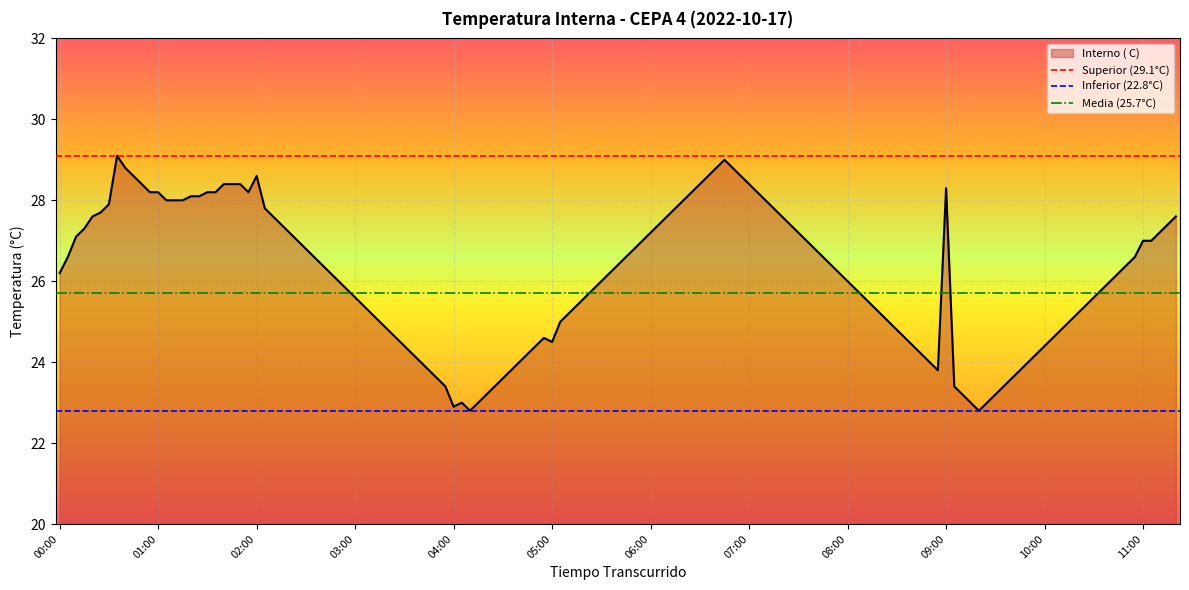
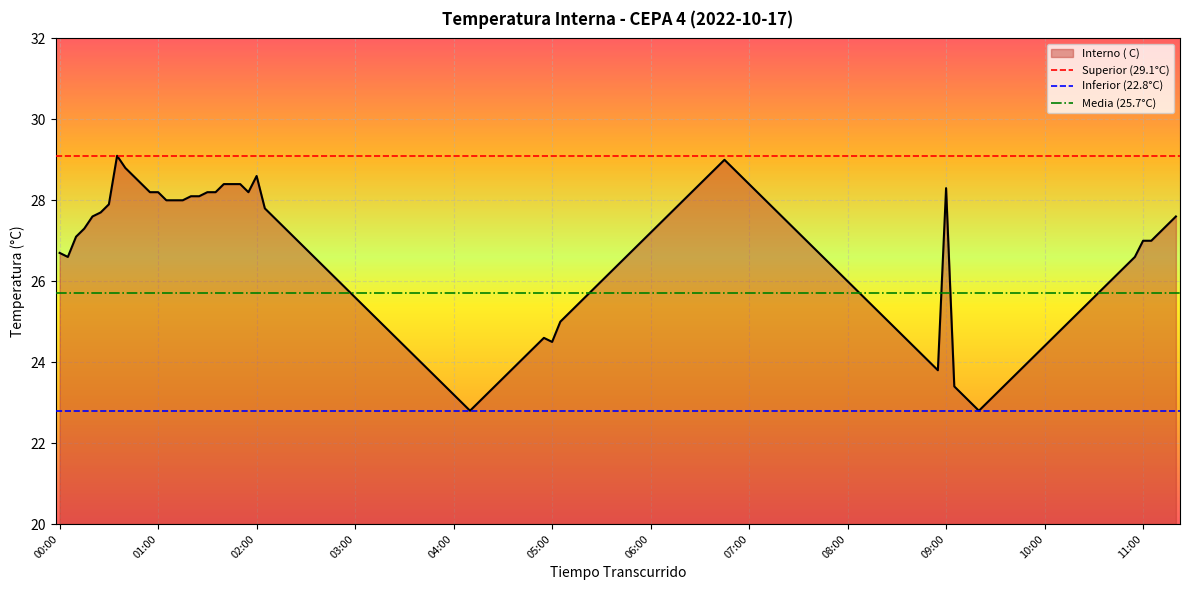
00:00: 26.2 -> 26.7
04:00: 22.9 -> 23.2
